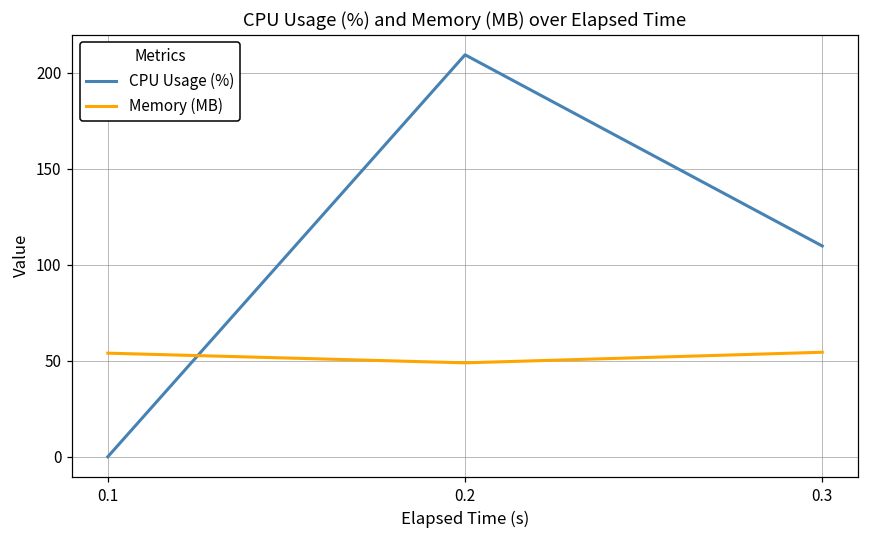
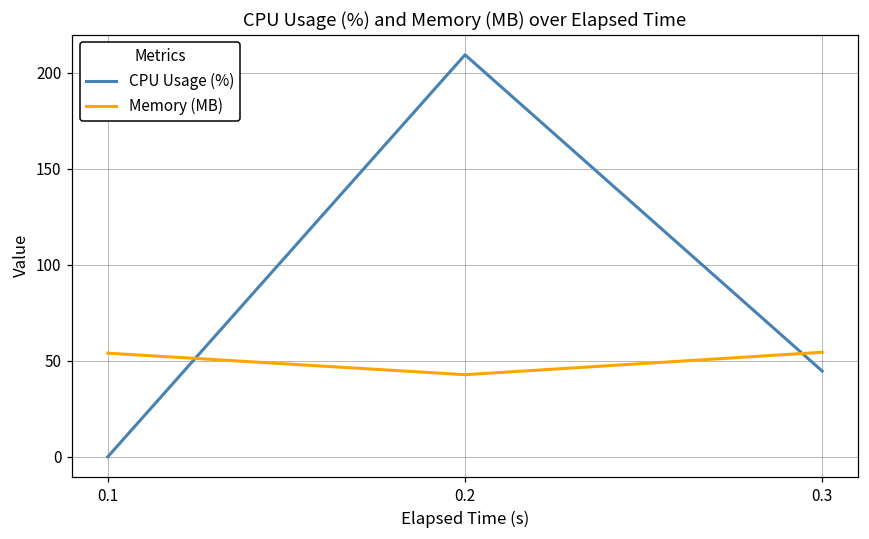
Memory (MB), 0.2: 49 -> 43
CPU Usage (%), 0.3: 110 -> 45
